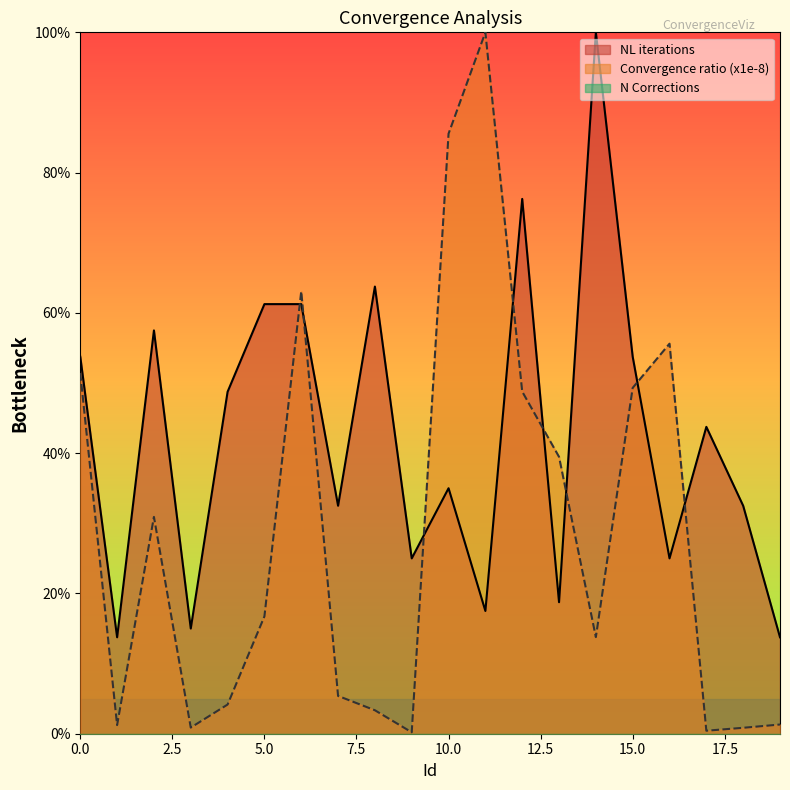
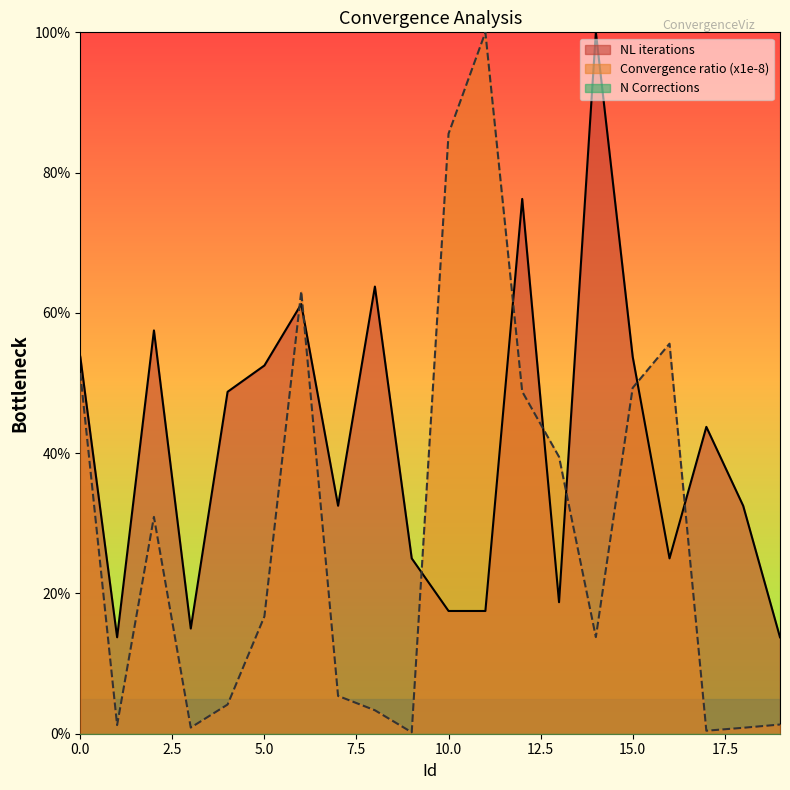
NL iterations, 5.0: 61% -> 53%
NL iterations, 10.0: 35% -> 18%
